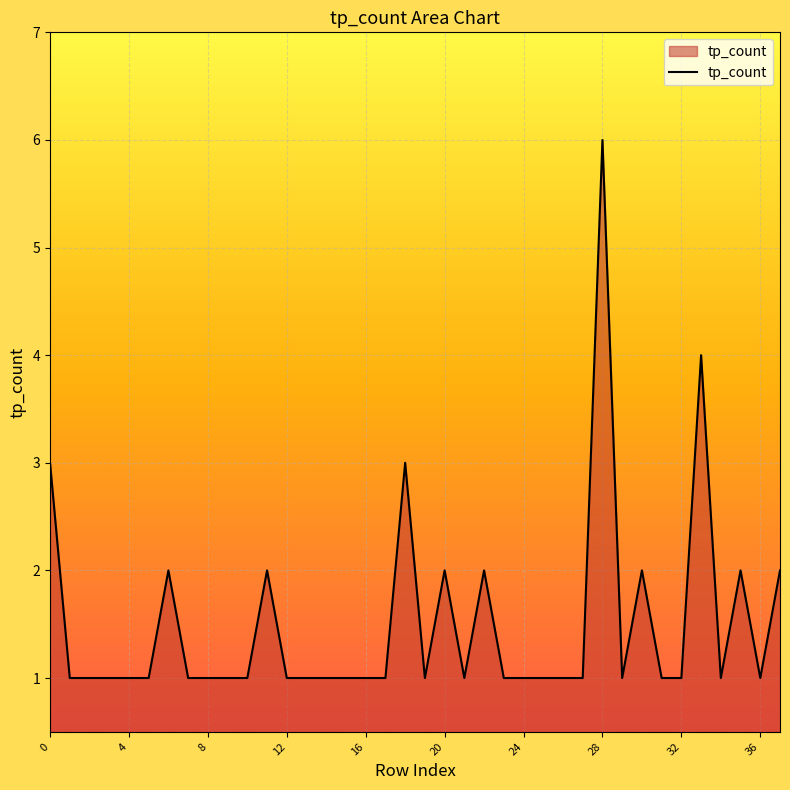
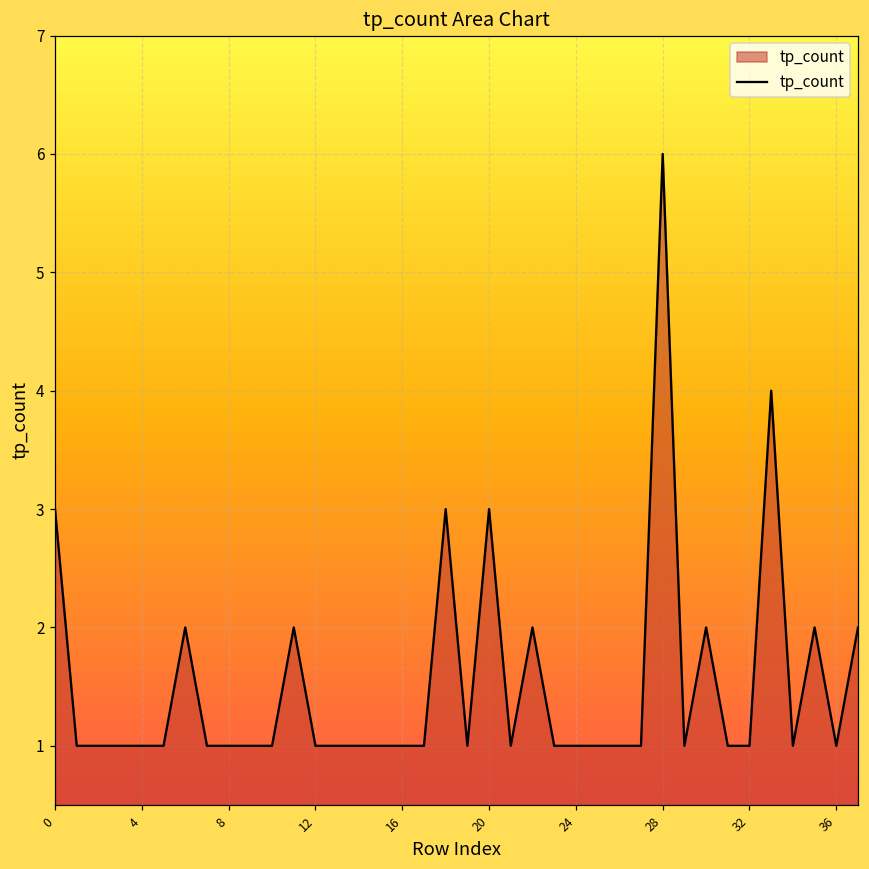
20: 2 -> 3
